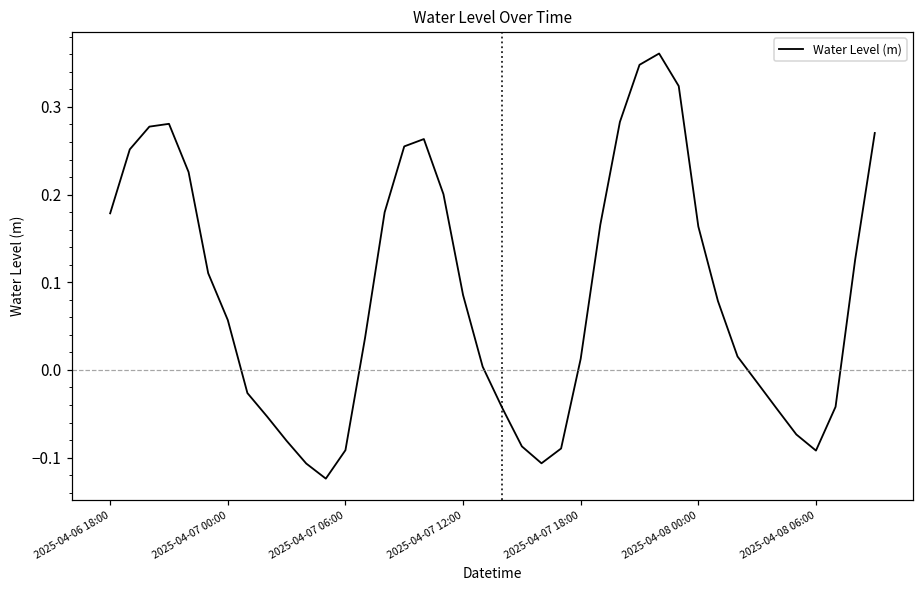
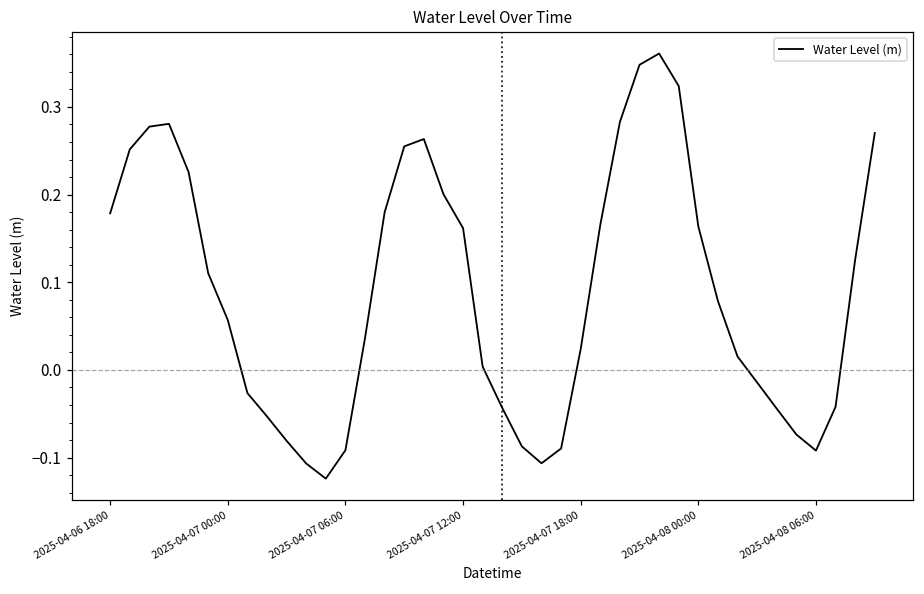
2025-04-07 12:00: 0.09 -> 0.16
2025-04-07 18:00: 0.01 -> 0.02
